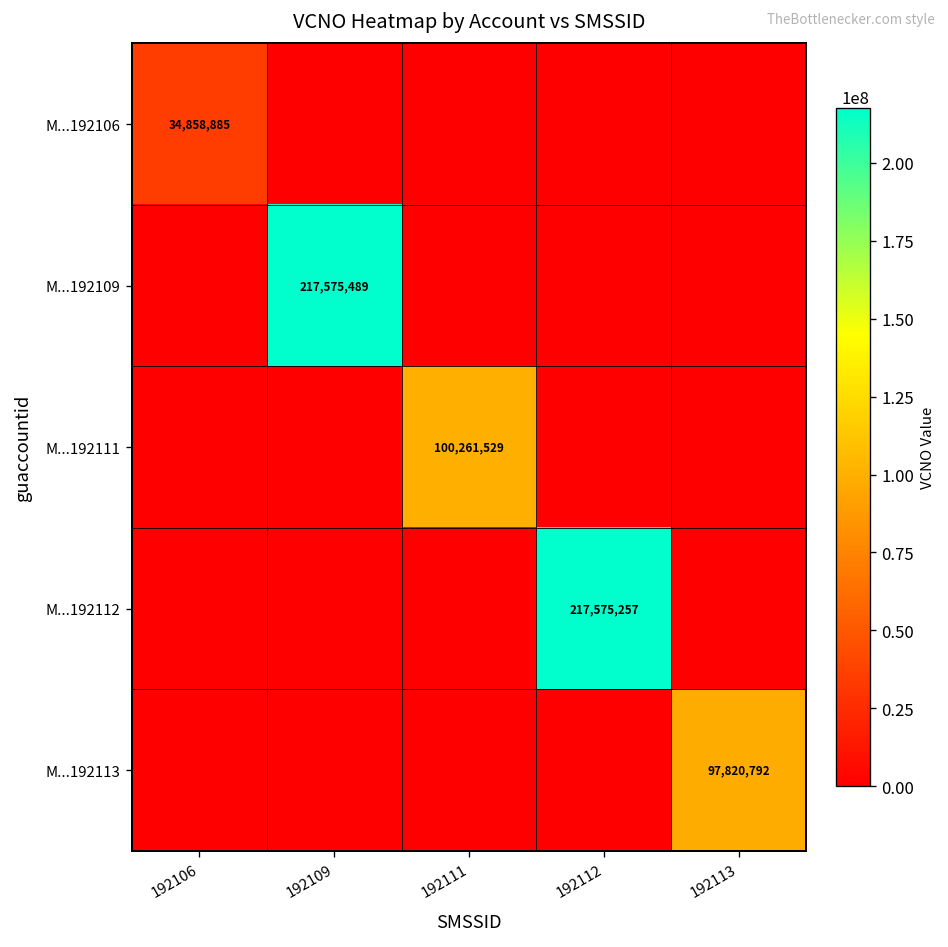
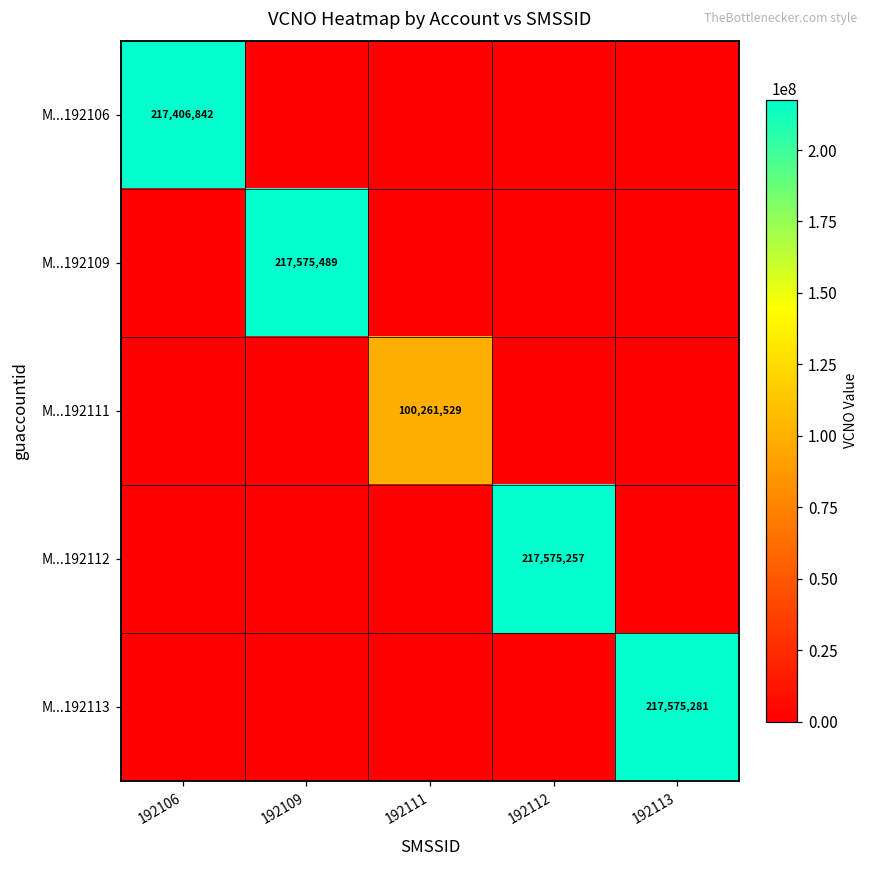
M...192106, 192106: 34,858,885 -> 217,406,842
M...192113, 192113: 97,820,792 -> 217,575,281
